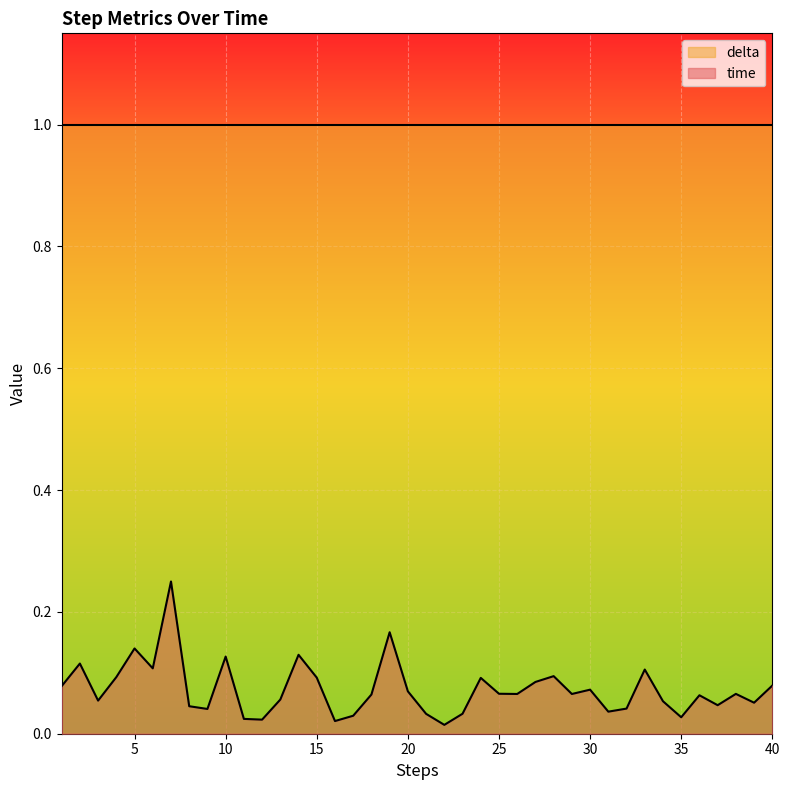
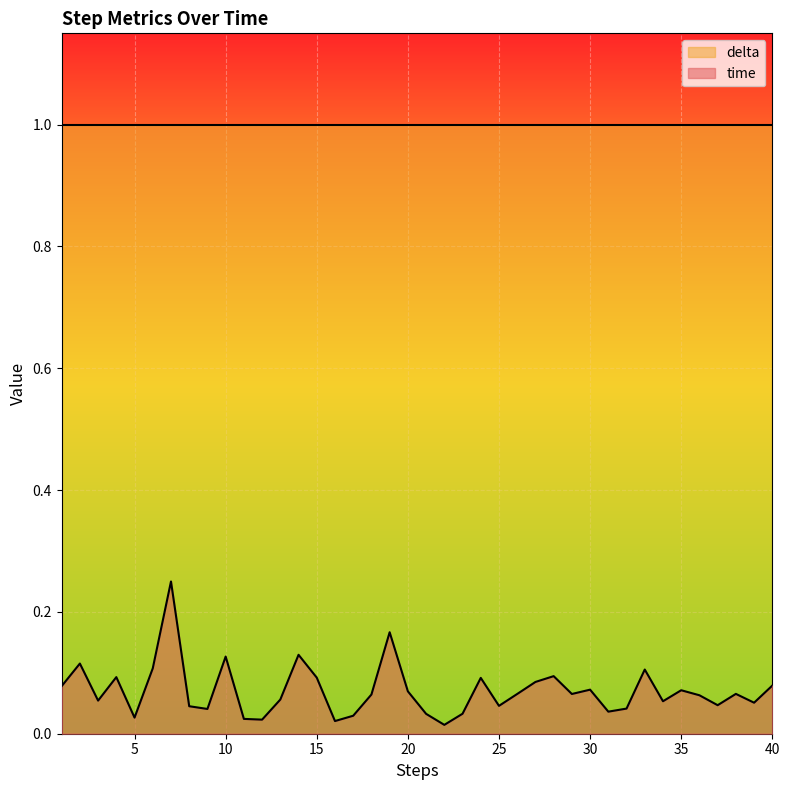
time, 5: 0.14 -> 0.03
time, 25: 0.07 -> 0.05
time, 35: 0.03 -> 0.07
